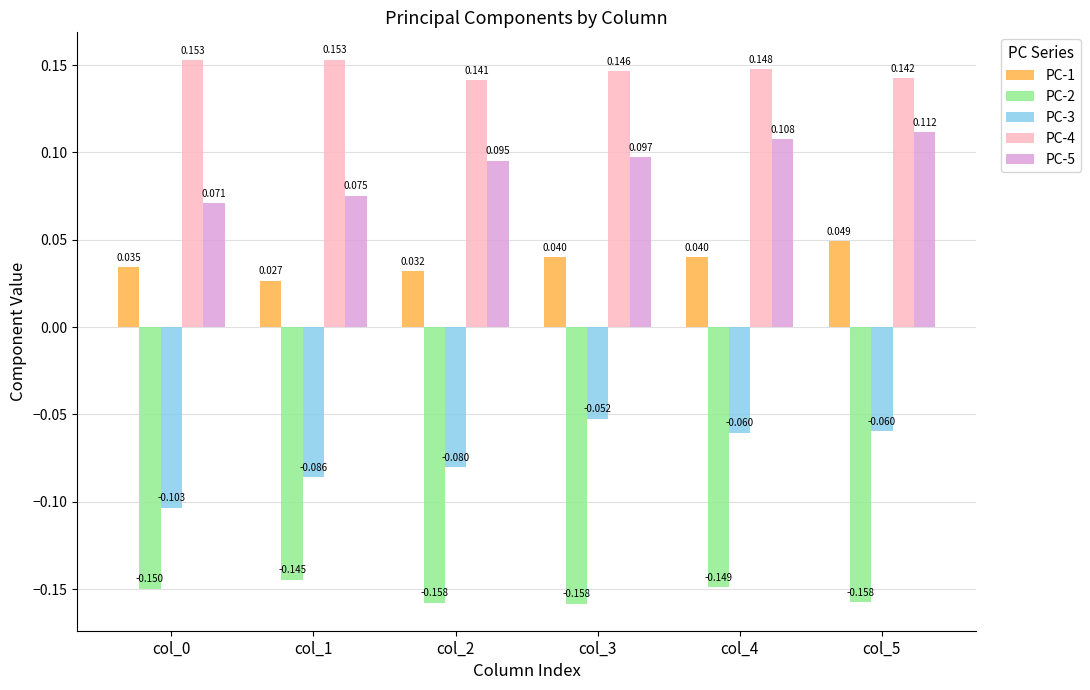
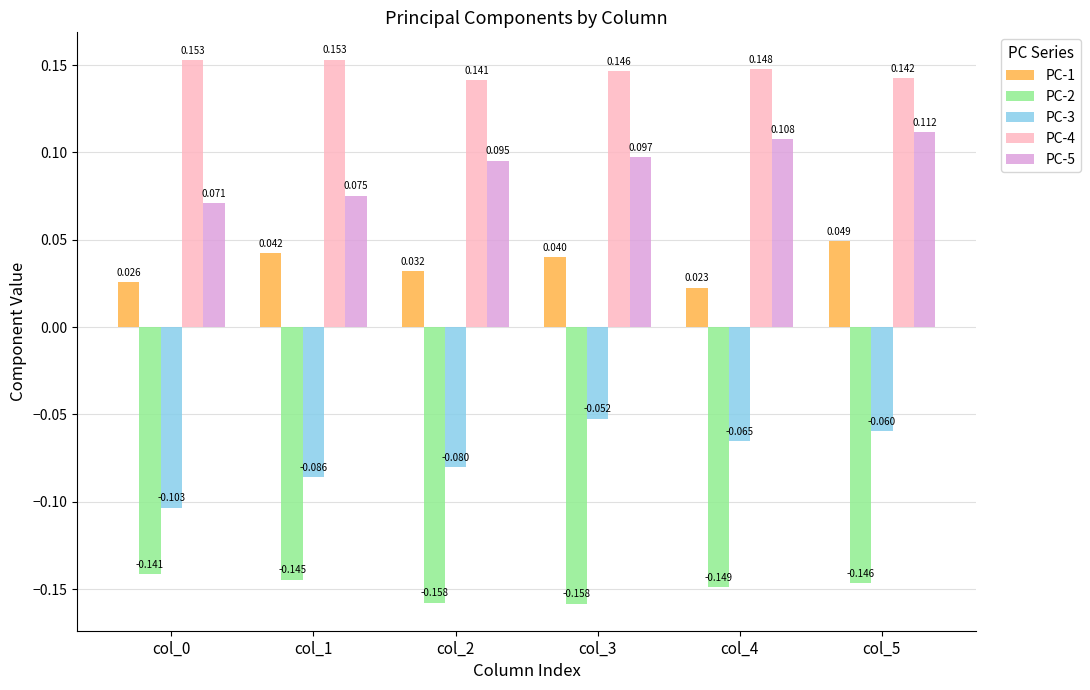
PC-1, col_0: 0.035 -> 0.026
PC-2, col_0: -0.150 -> -0.141
PC-1, col_1: 0.027 -> 0.042
PC-1, col_4: 0.040 -> 0.023
PC-3, col_4: -0.060 -> -0.065
PC-2, col_5: -0.158 -> -0.146
